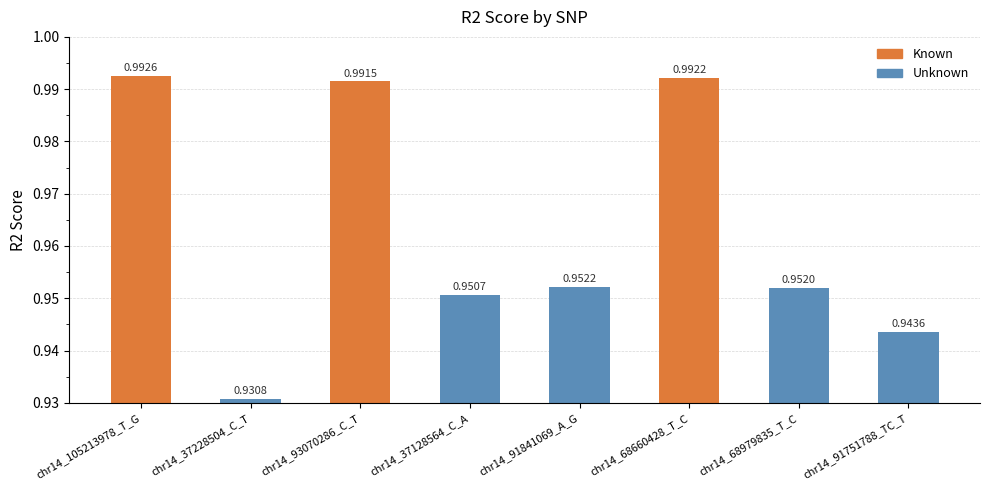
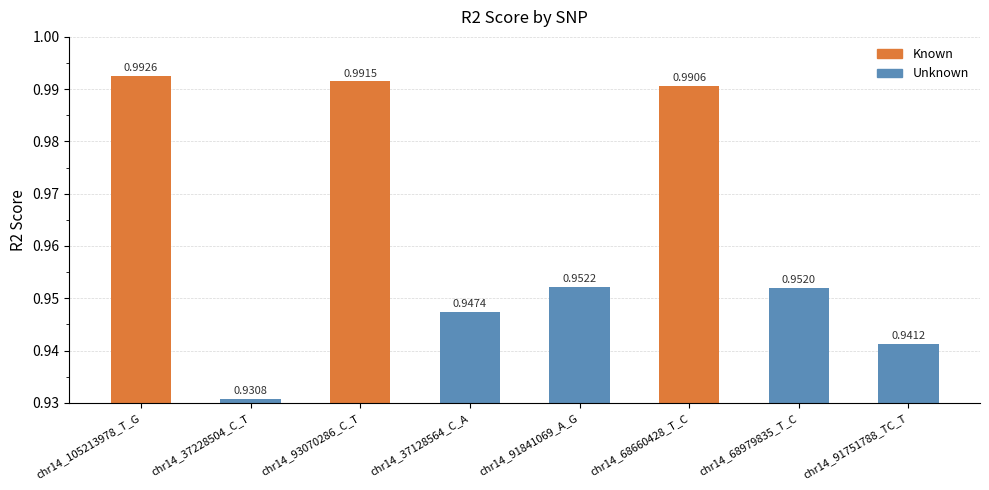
chr14_37128564_C_A: 0.9507 -> 0.9474
chr14_68660428_T_C: 0.9922 -> 0.9906
chr14_91751788_TC_T: 0.9436 -> 0.9412
